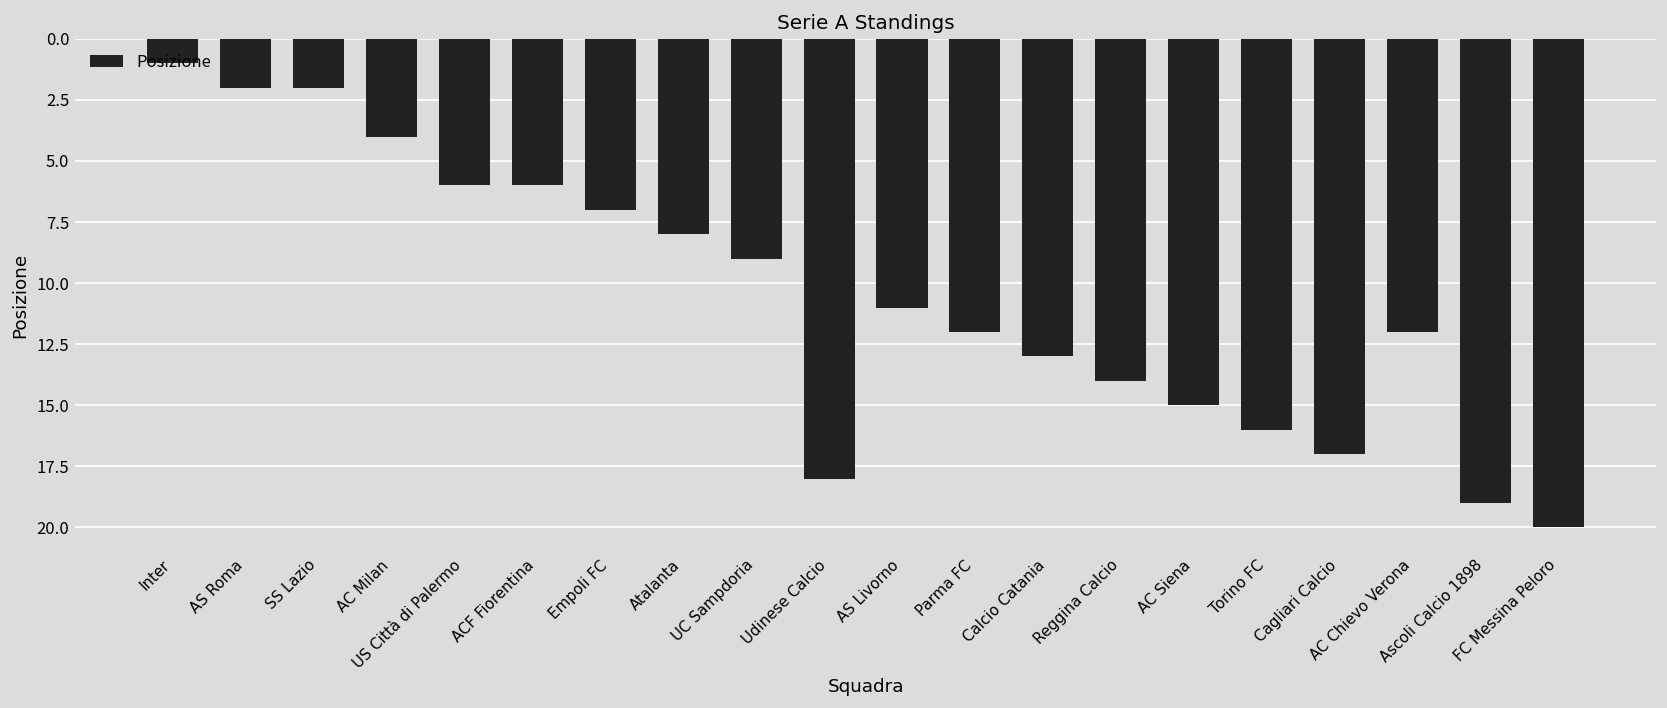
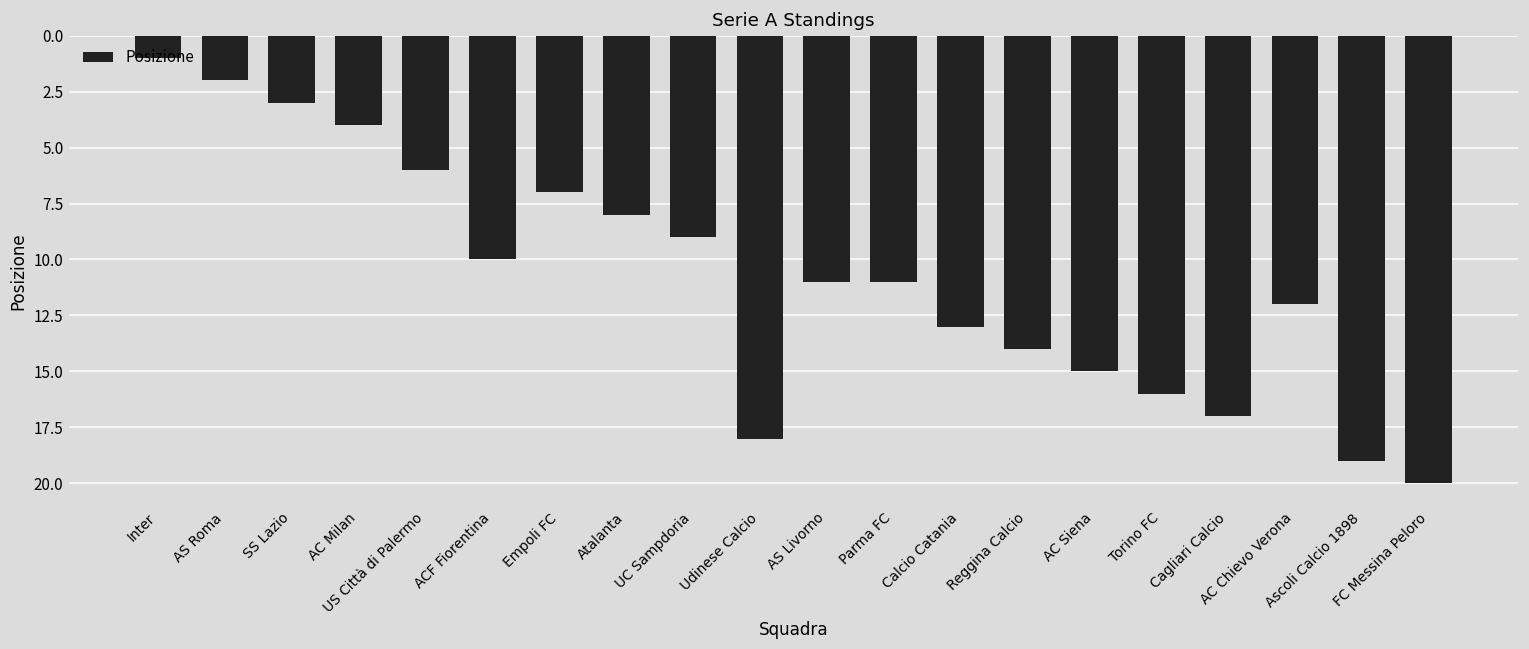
SS Lazio: 2 -> 3
ACF Fiorentina: 6 -> 10
Parma FC: 12 -> 11
